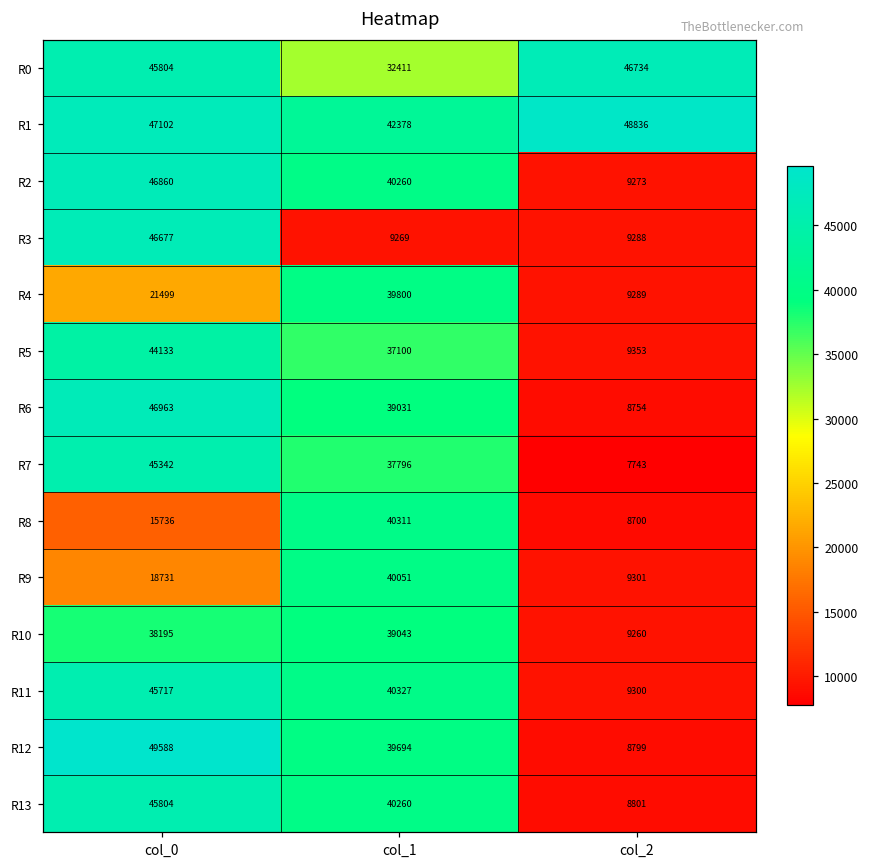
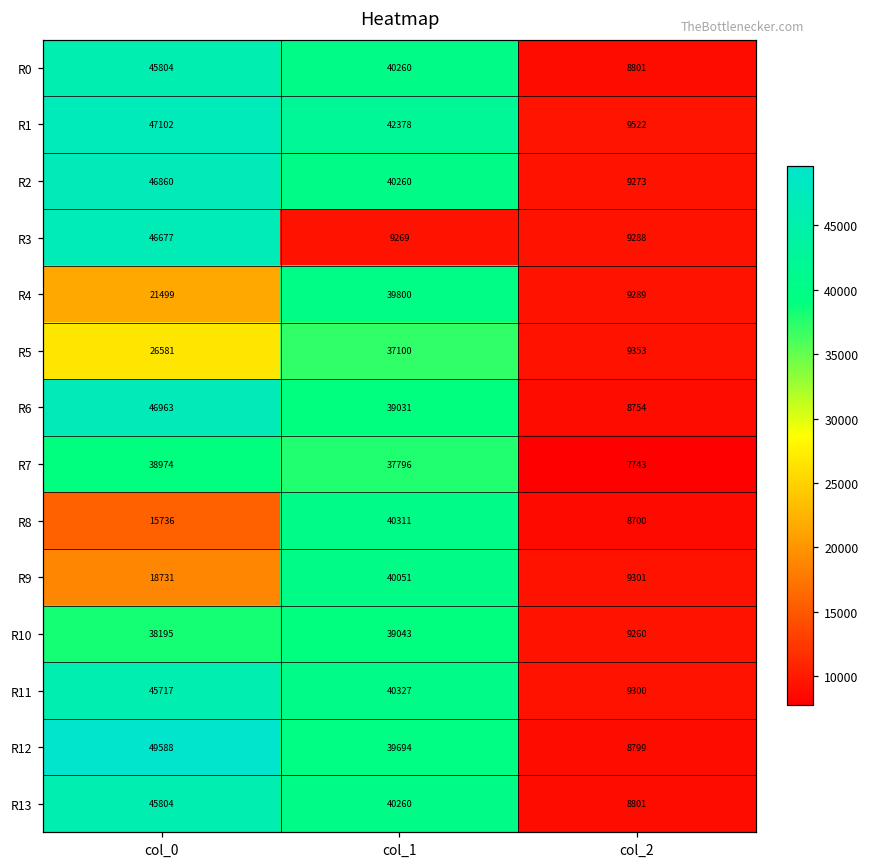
R0, col_1: 32411 -> 40260
R0, col_2: 46734 -> 8801
R1, col_2: 48836 -> 9522
R5, col_0: 44133 -> 26581
R7, col_0: 45342 -> 38974
